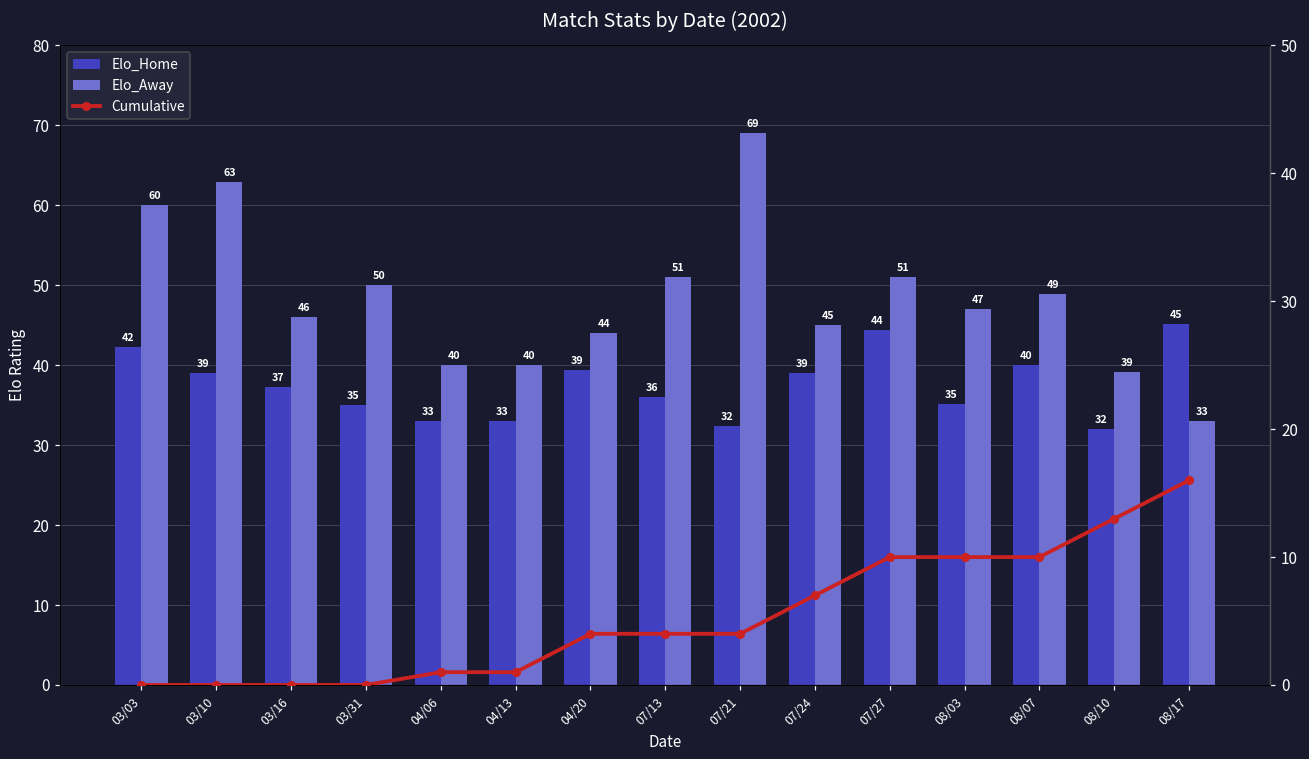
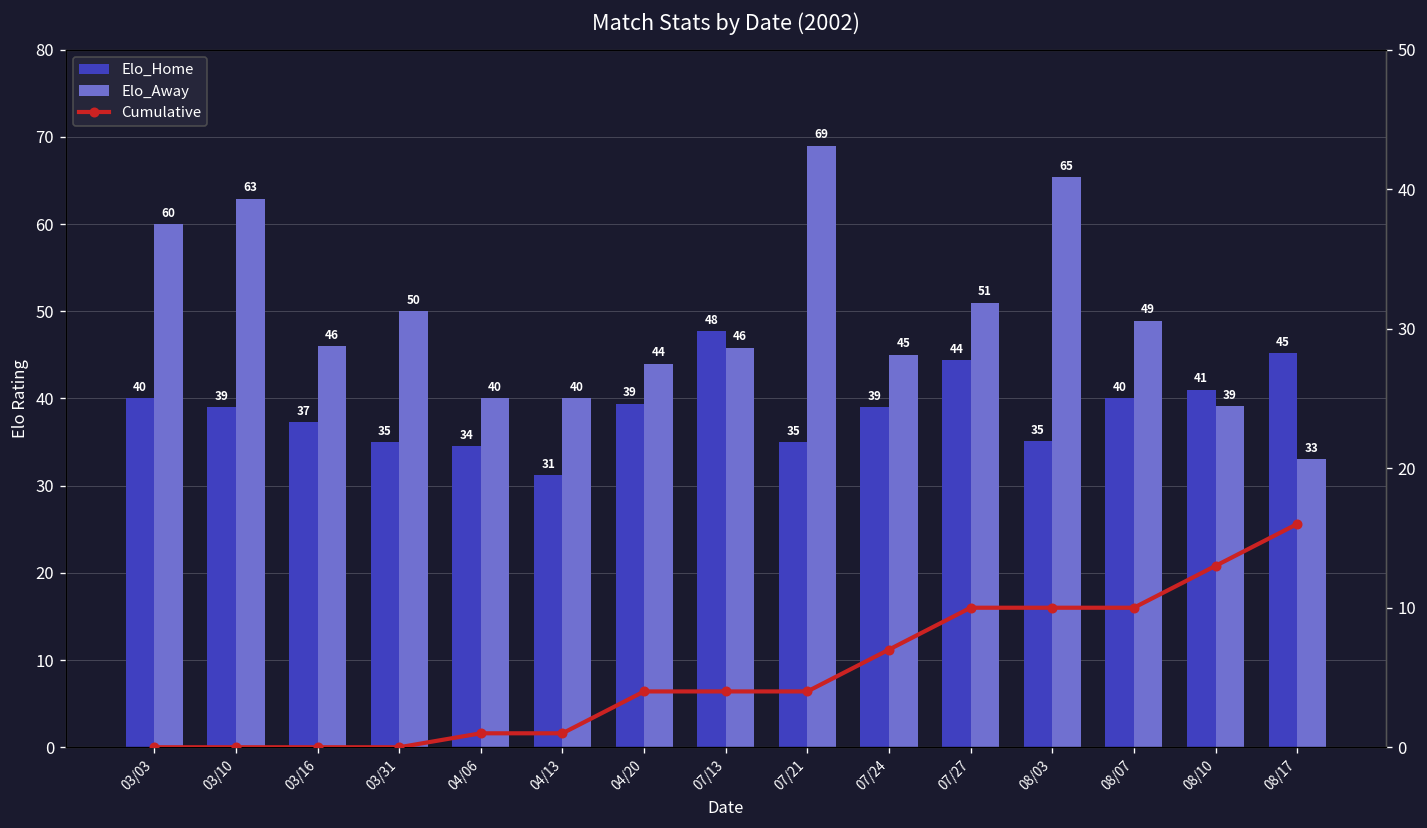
Elo_Home, 03/03: 42 -> 40
Elo_Home, 04/06: 33 -> 34
Elo_Home, 04/13: 33 -> 31
Elo_Home, 07/13: 36 -> 48
Elo_Away, 07/13: 51 -> 46
Elo_Home, 07/21: 32 -> 35
Elo_Away, 08/03: 47 -> 65
Elo_Home, 08/10: 32 -> 41
